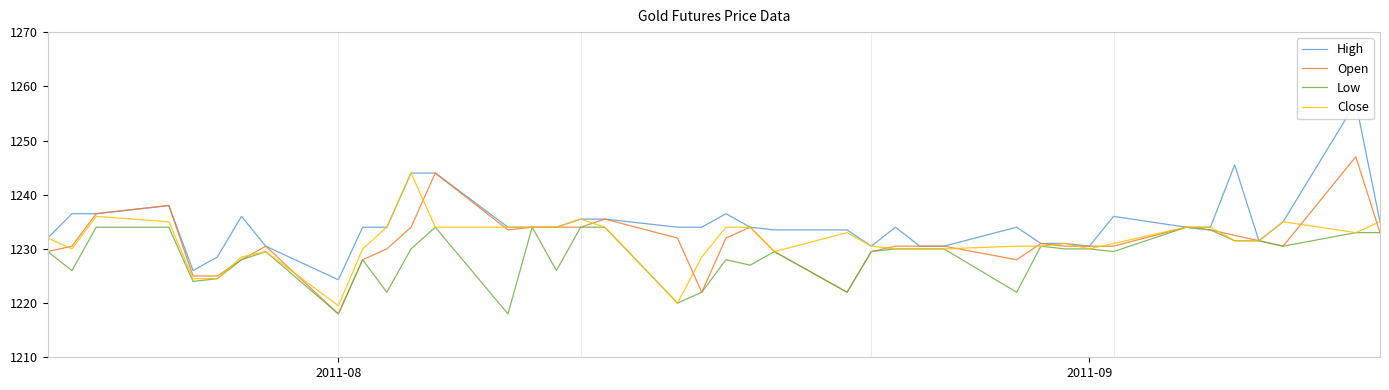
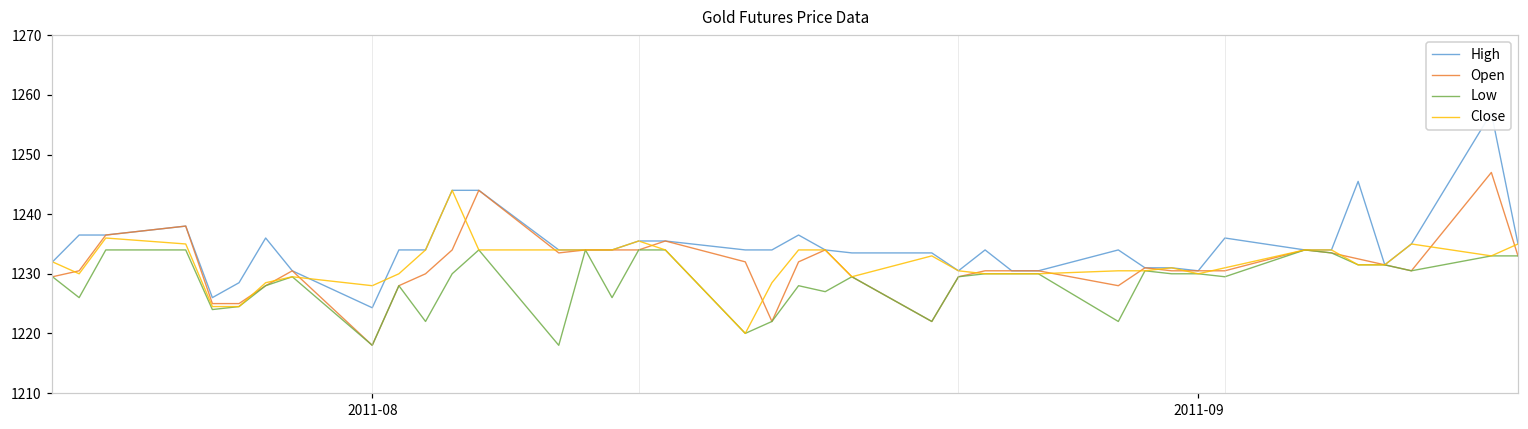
Close, 2011-08: 1220 -> 1228
